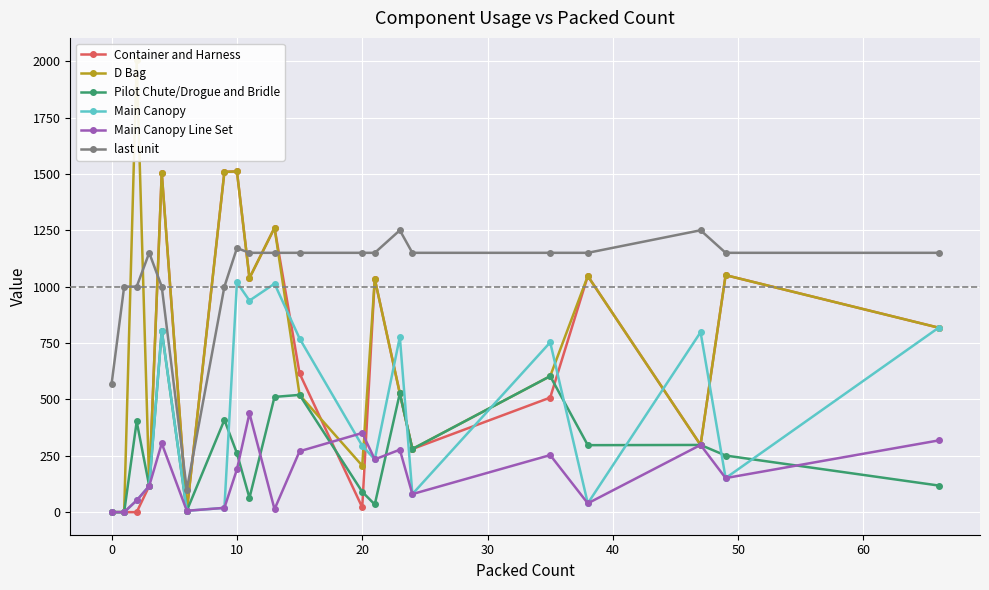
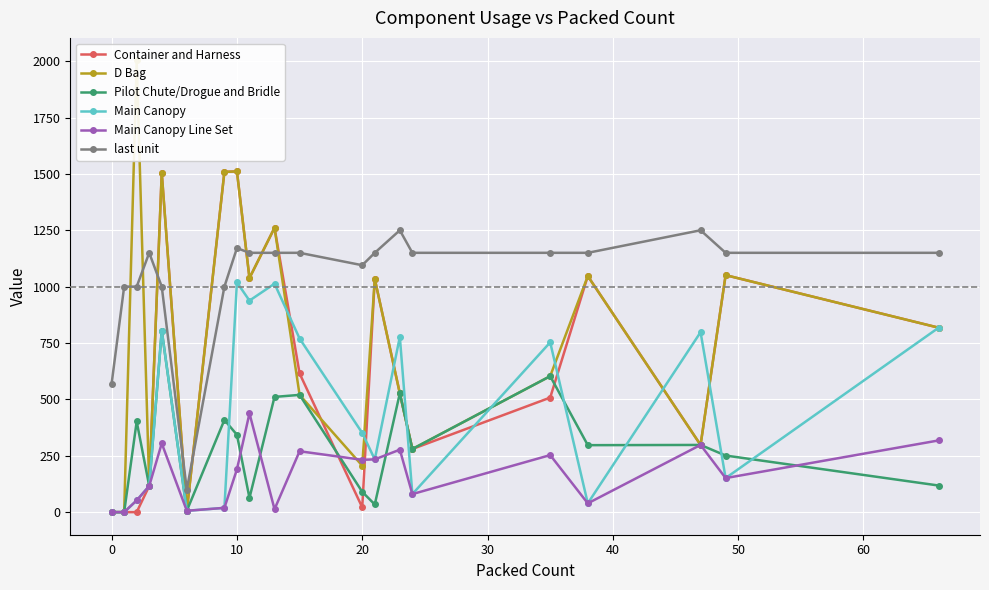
Pilot Chute/Drogue and Bridle, 10: 260 -> 340
Main Canopy, 20: 290 -> 350
Main Canopy Line Set, 20: 350 -> 230
last unit, 20: 1150 -> 1100
